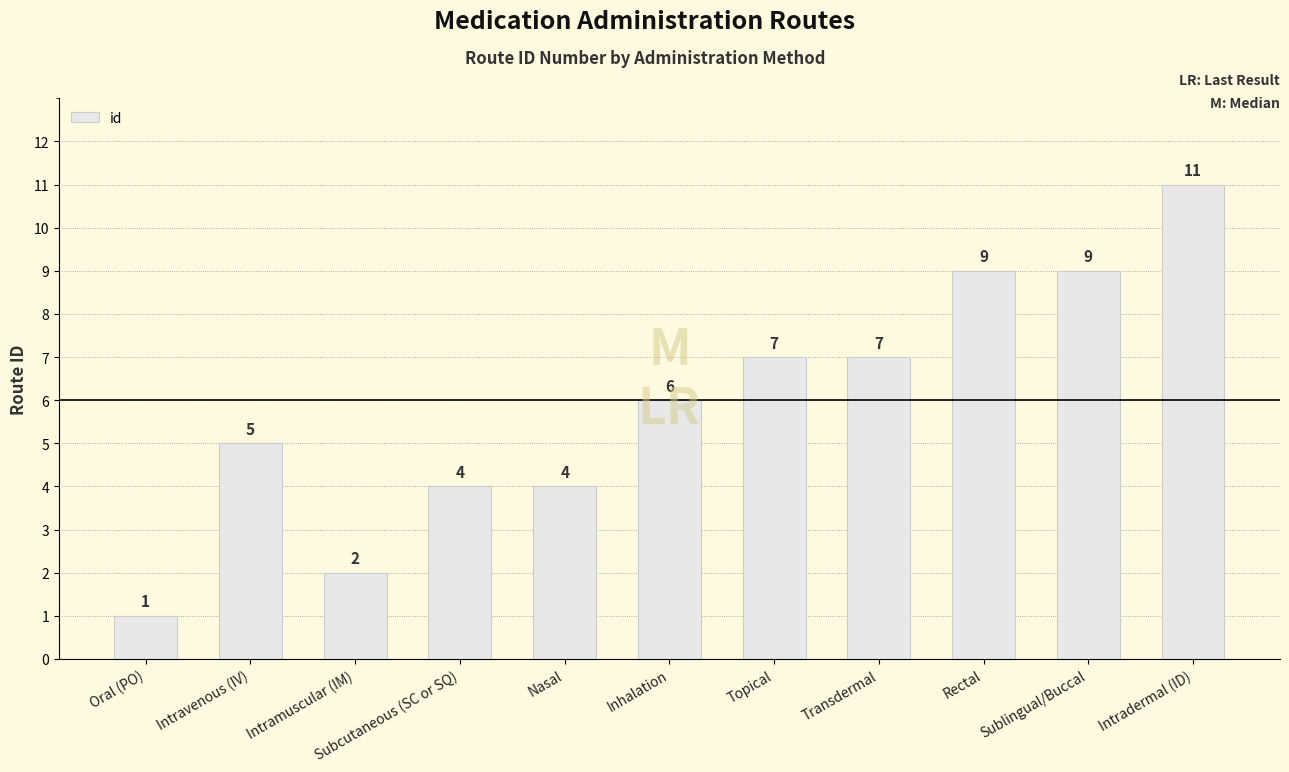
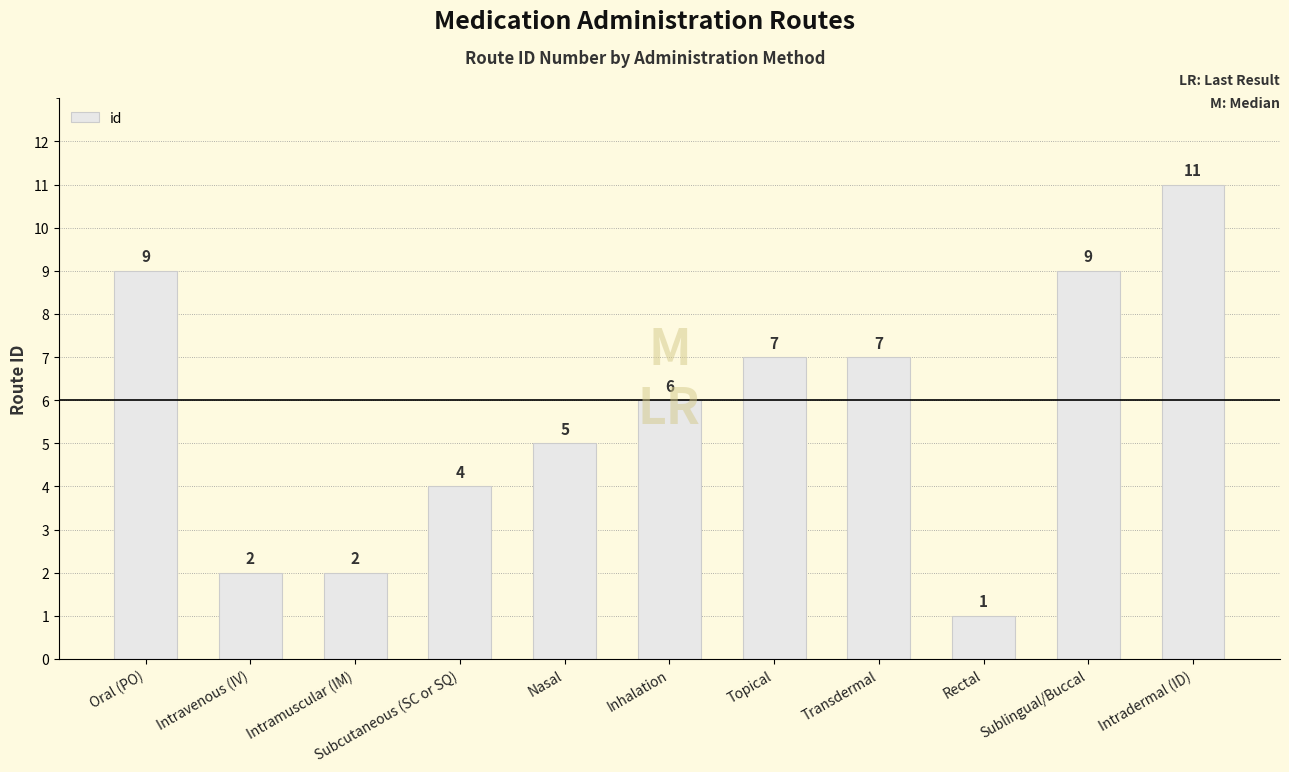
Oral (PO): 1 -> 9
Intravenous (IV): 5 -> 2
Nasal: 4 -> 5
Rectal: 9 -> 1
